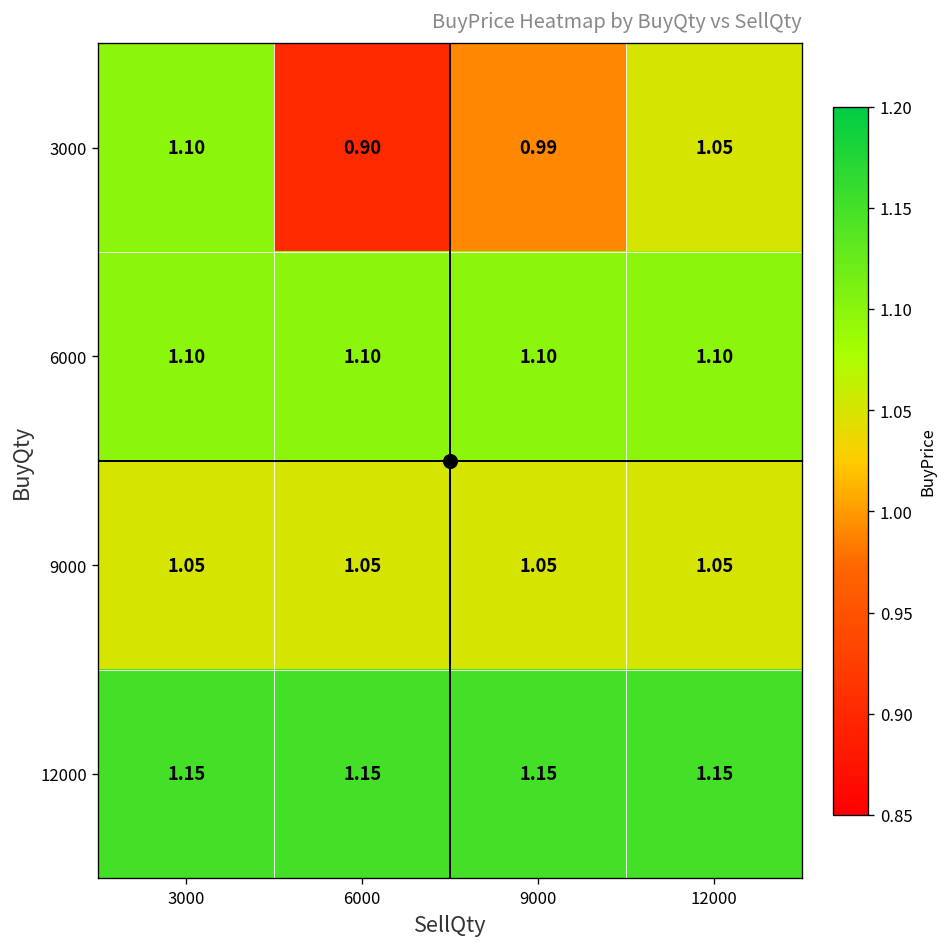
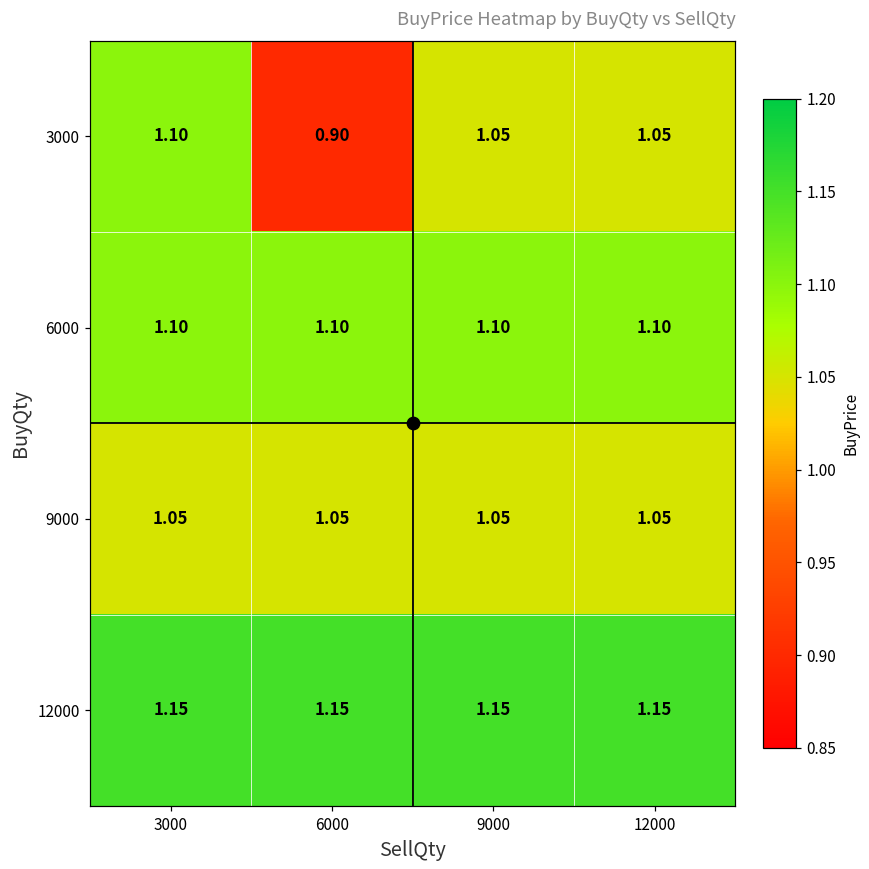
3000, 9000: 0.99 -> 1.05
